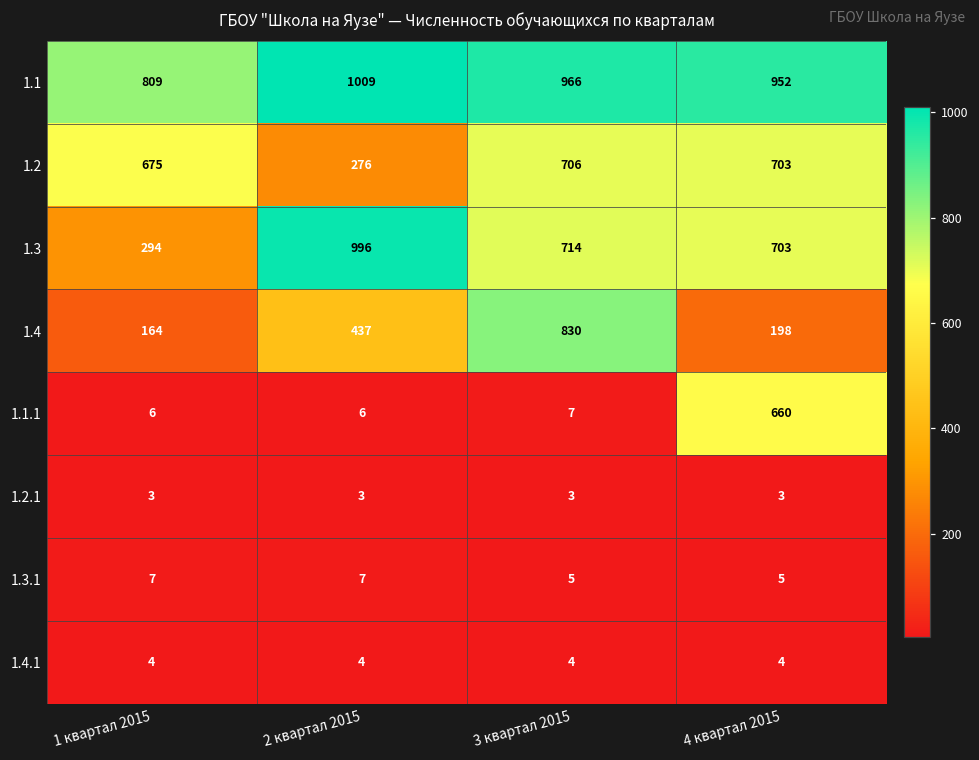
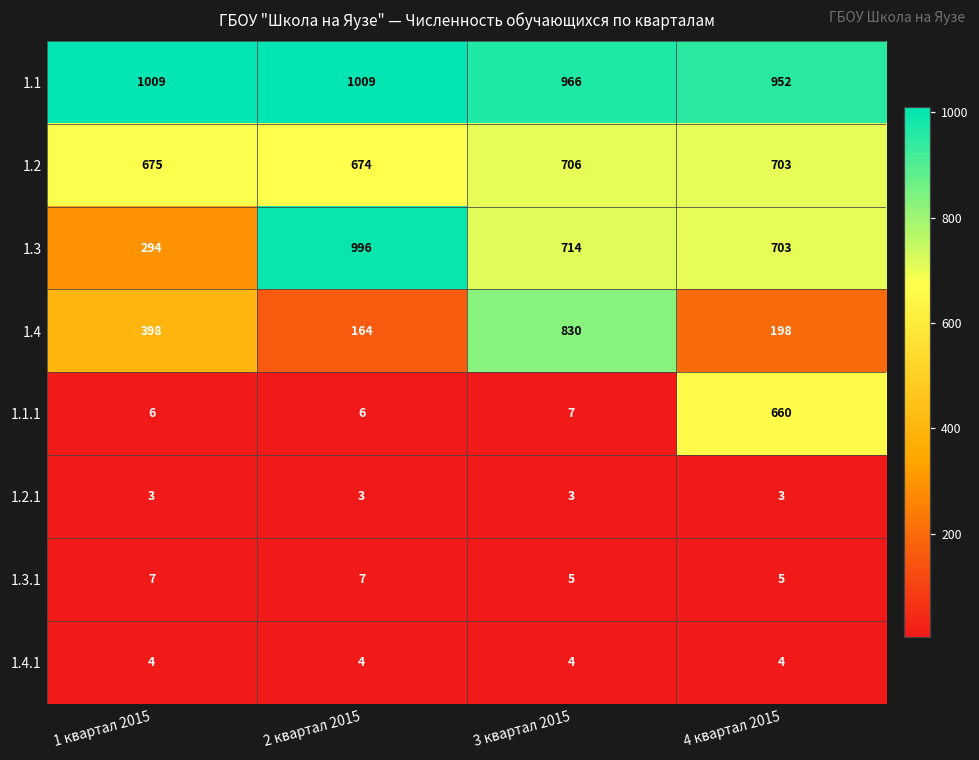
1.1, 1 квартал 2015: 809 -> 1009
1.2, 2 квартал 2015: 276 -> 674
1.4, 1 квартал 2015: 164 -> 398
1.4, 2 квартал 2015: 437 -> 164
